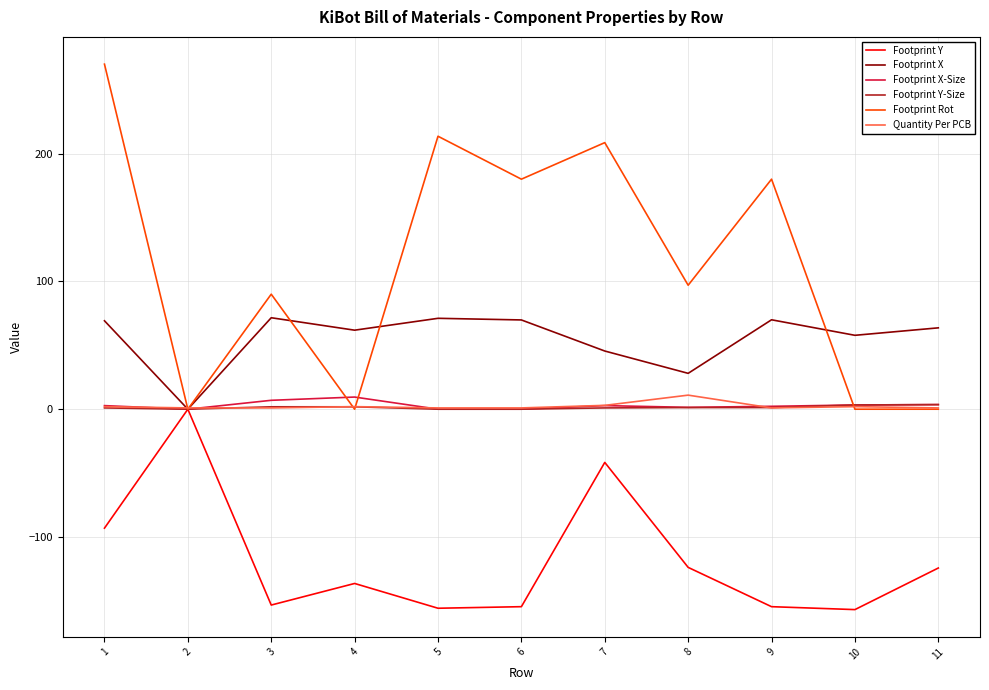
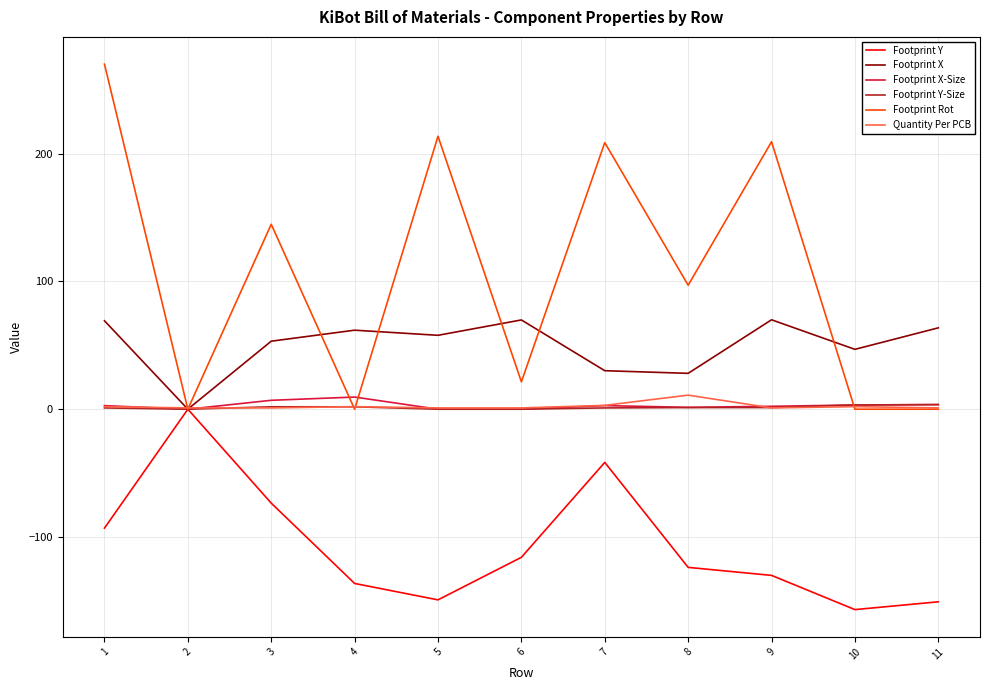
Footprint Y, 3: -153 -> -73
Footprint X, 3: 72 -> 53
Footprint Rot, 3: 90 -> 145
Footprint Y, 5: -156 -> -149
Footprint X, 5: 71 -> 58
Footprint Y, 6: -155 -> -116
Footprint Rot, 6: 180 -> 21
Footprint X, 7: 46 -> 30
Footprint Y, 9: -155 -> -130
Footprint Rot, 9: 180 -> 209
Footprint X, 10: 58 -> 47
Footprint Y, 11: -124 -> -151
